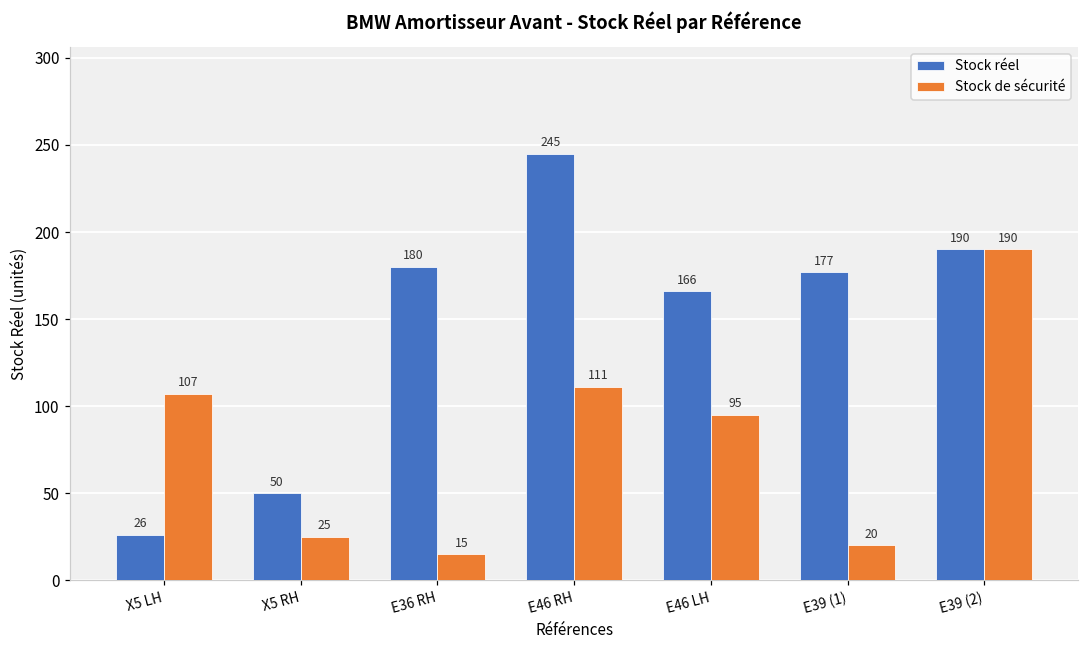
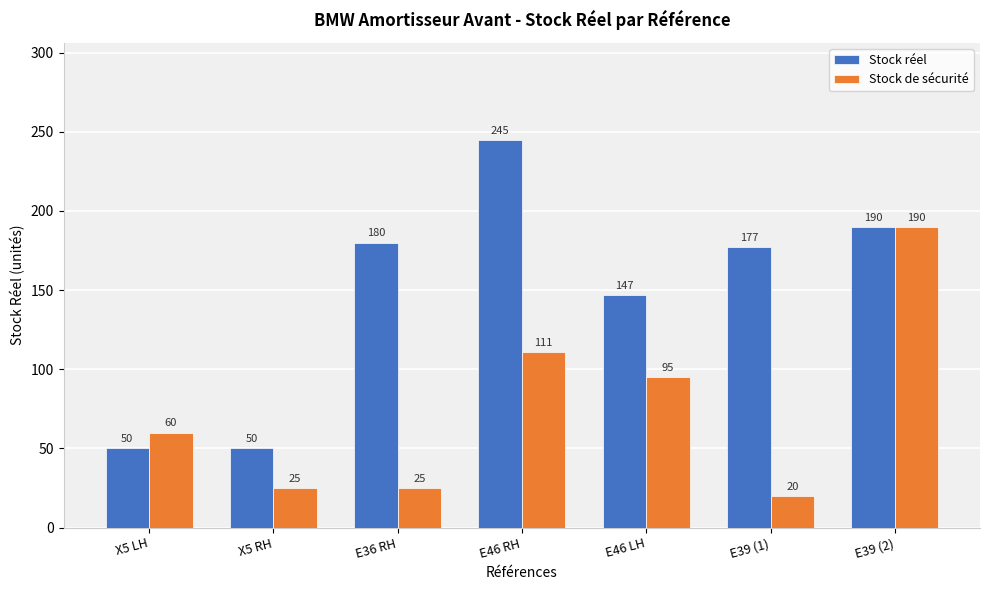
Stock réel, X5 LH: 26 -> 50
Stock de sécurité, X5 LH: 107 -> 60
Stock de sécurité, E36 RH: 15 -> 25
Stock réel, E46 LH: 166 -> 147
